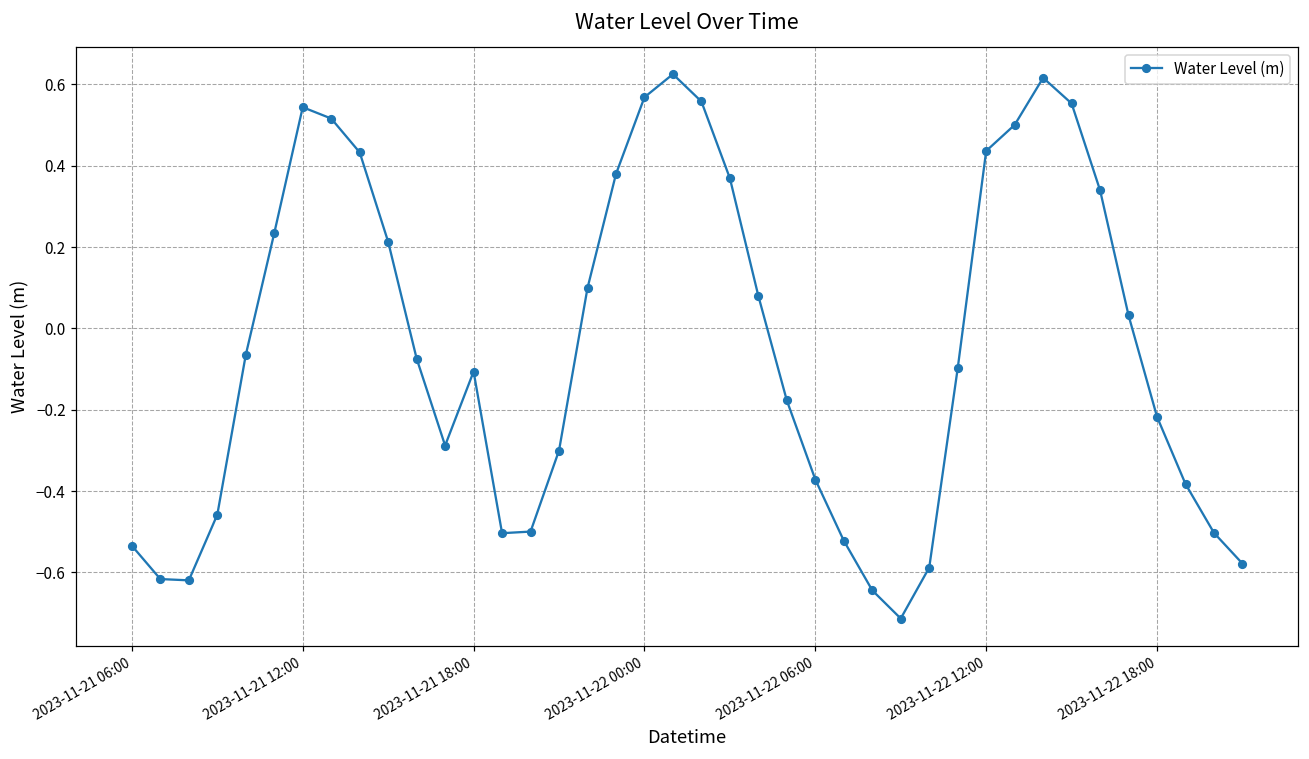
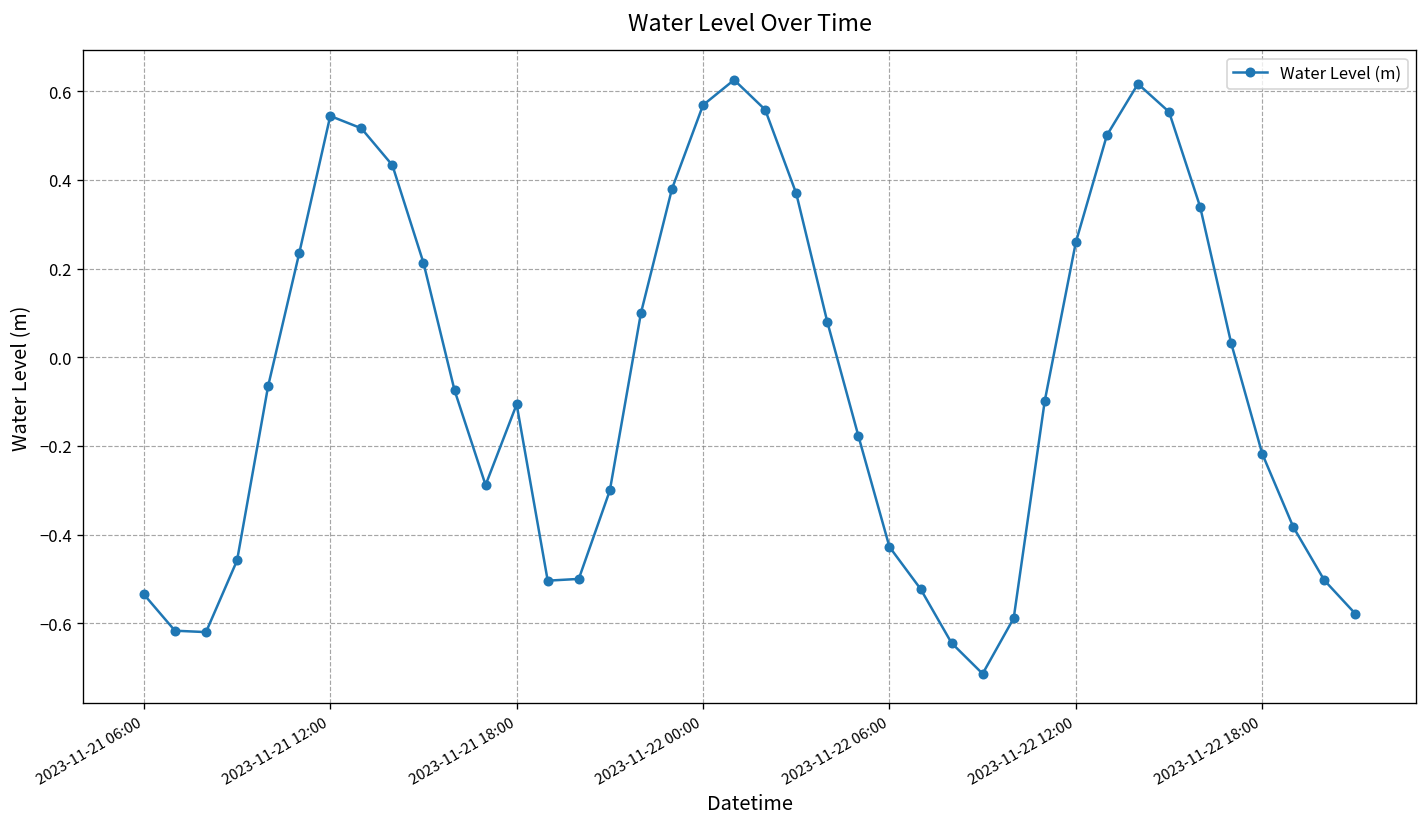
2023-11-22 06:00: -0.37 -> -0.43
2023-11-22 12:00: 0.44 -> 0.26
